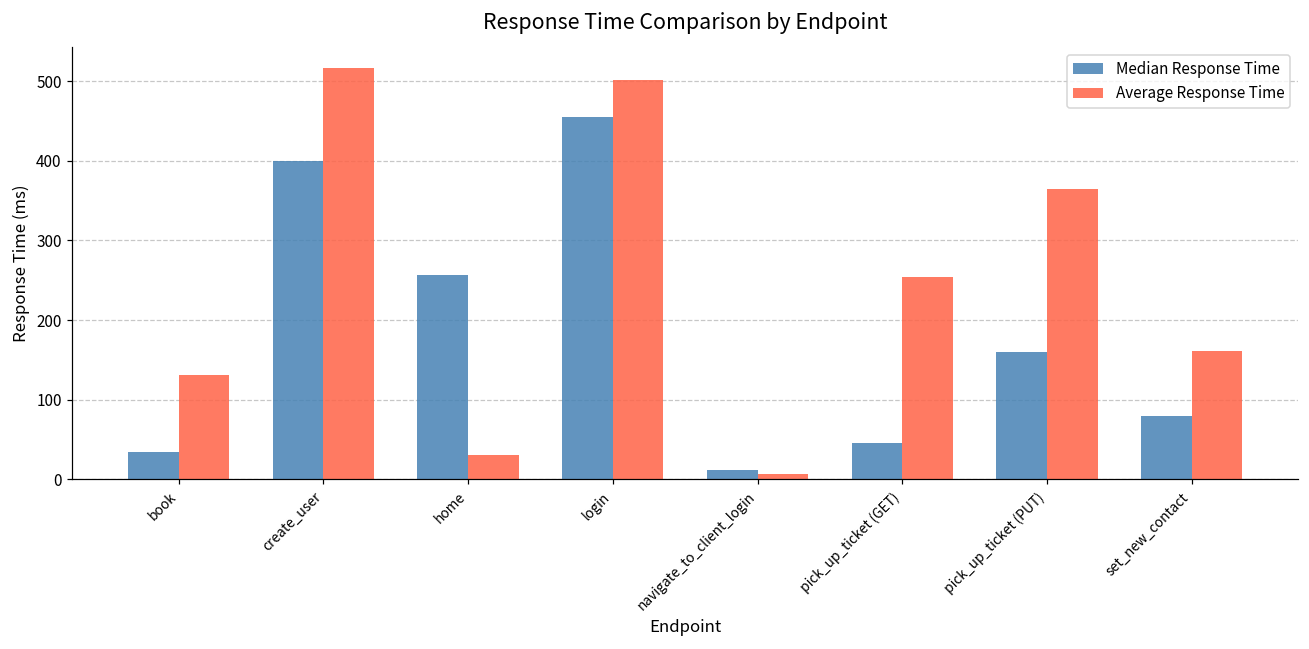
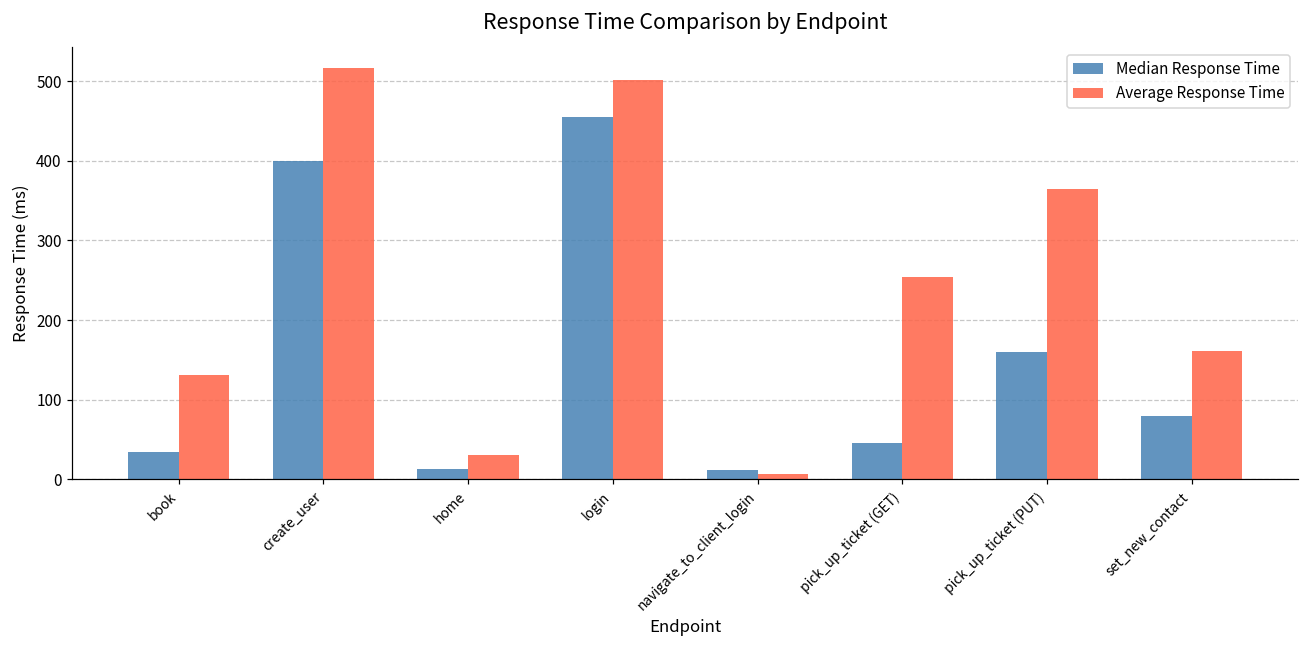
Median Response Time, home: 260 -> 10
